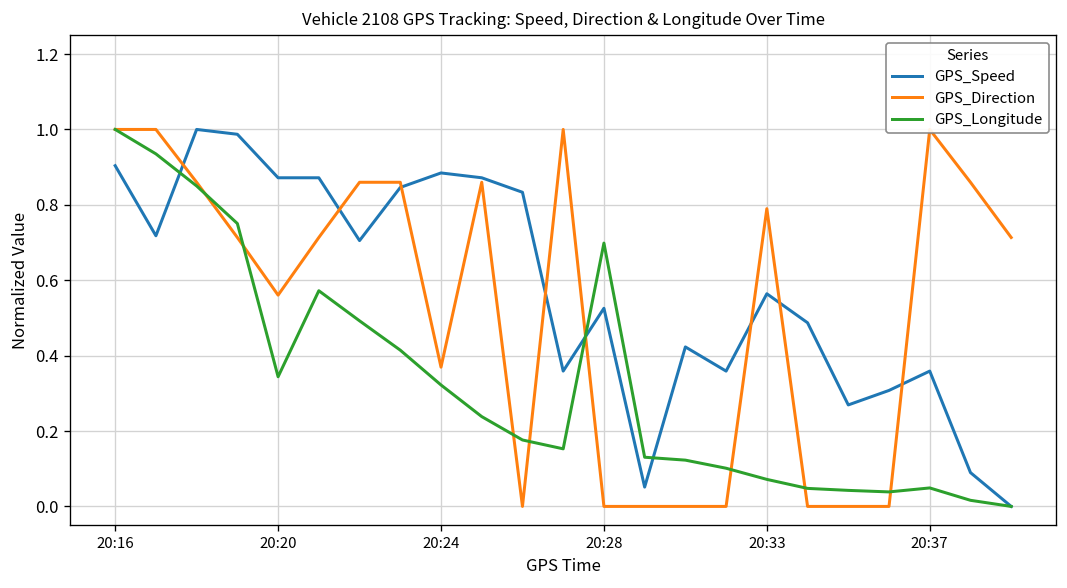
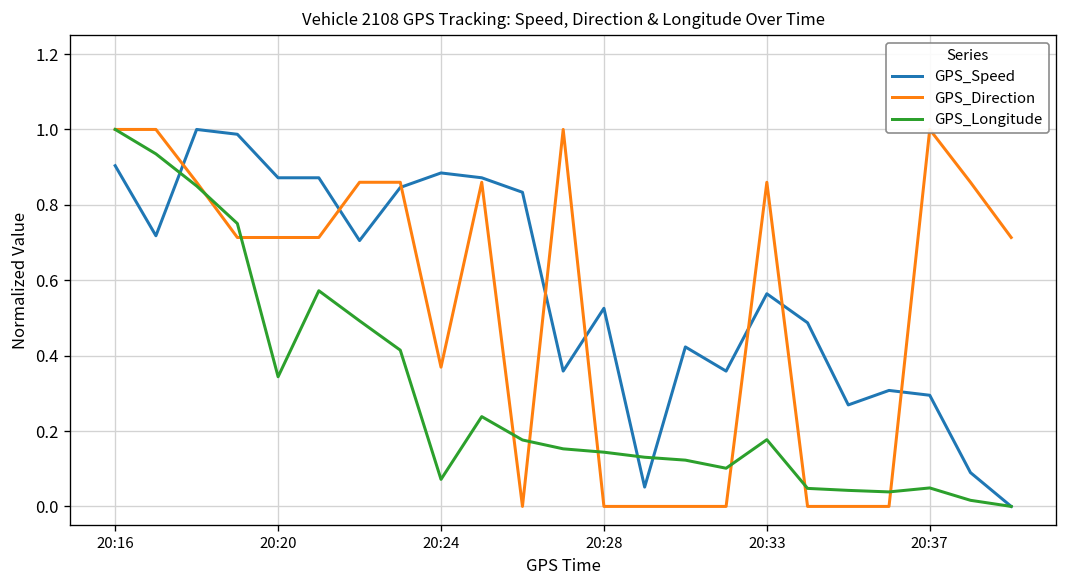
GPS_Direction, 20:20: 0.56 -> 0.71
GPS_Longitude, 20:24: 0.32 -> 0.07
GPS_Longitude, 20:28: 0.70 -> 0.14
GPS_Direction, 20:33: 0.79 -> 0.86
GPS_Longitude, 20:33: 0.07 -> 0.18
GPS_Speed, 20:37: 0.36 -> 0.29
